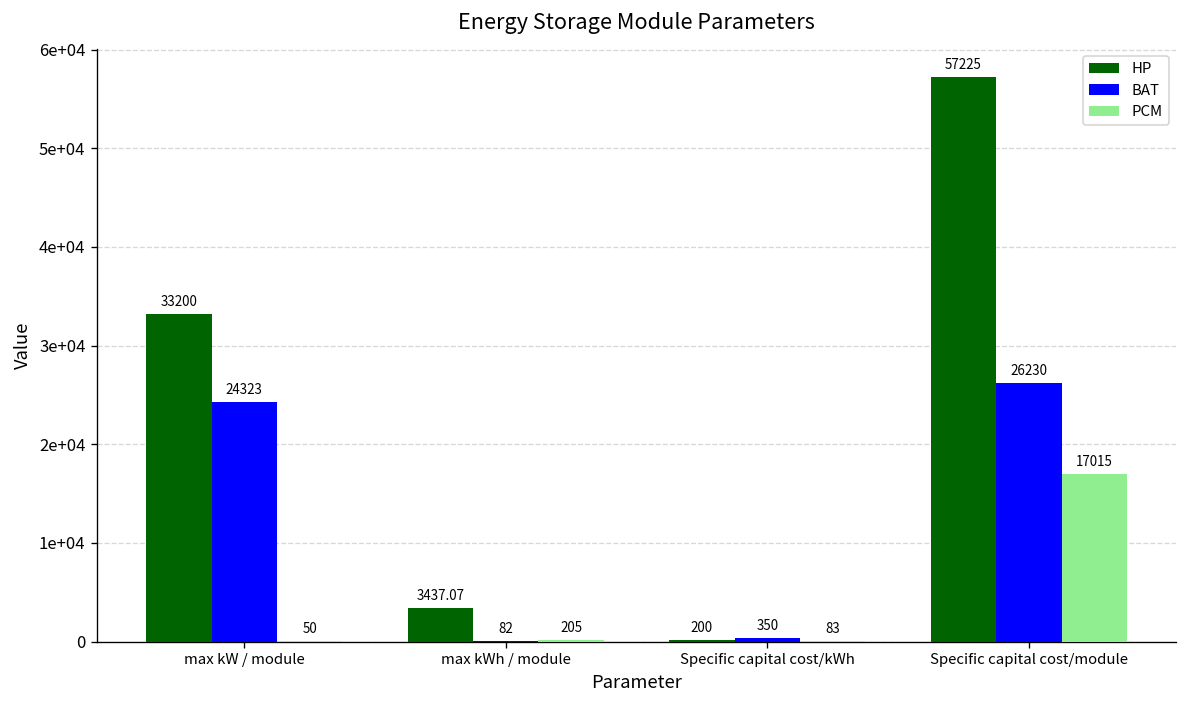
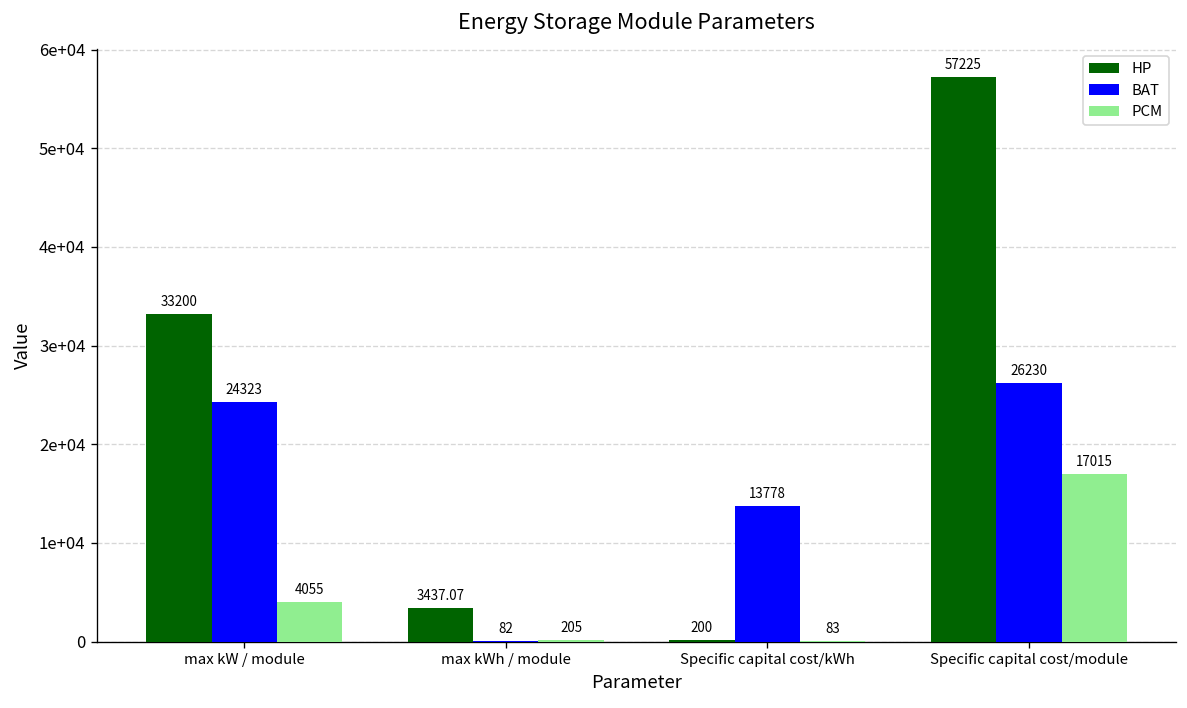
PCM, max kW / module: 50 -> 4055
BAT, Specific capital cost/kWh: 350 -> 13778
